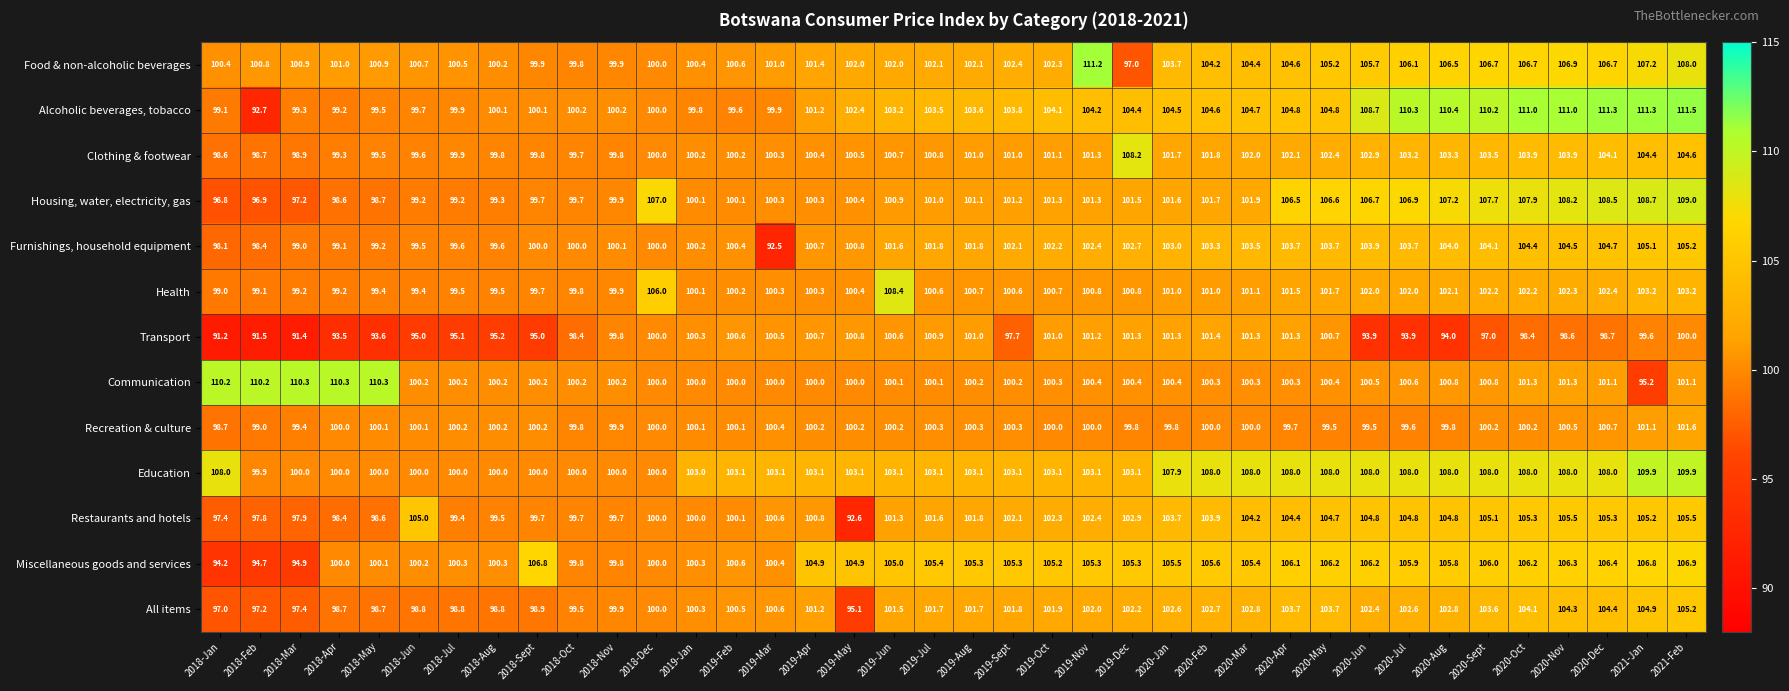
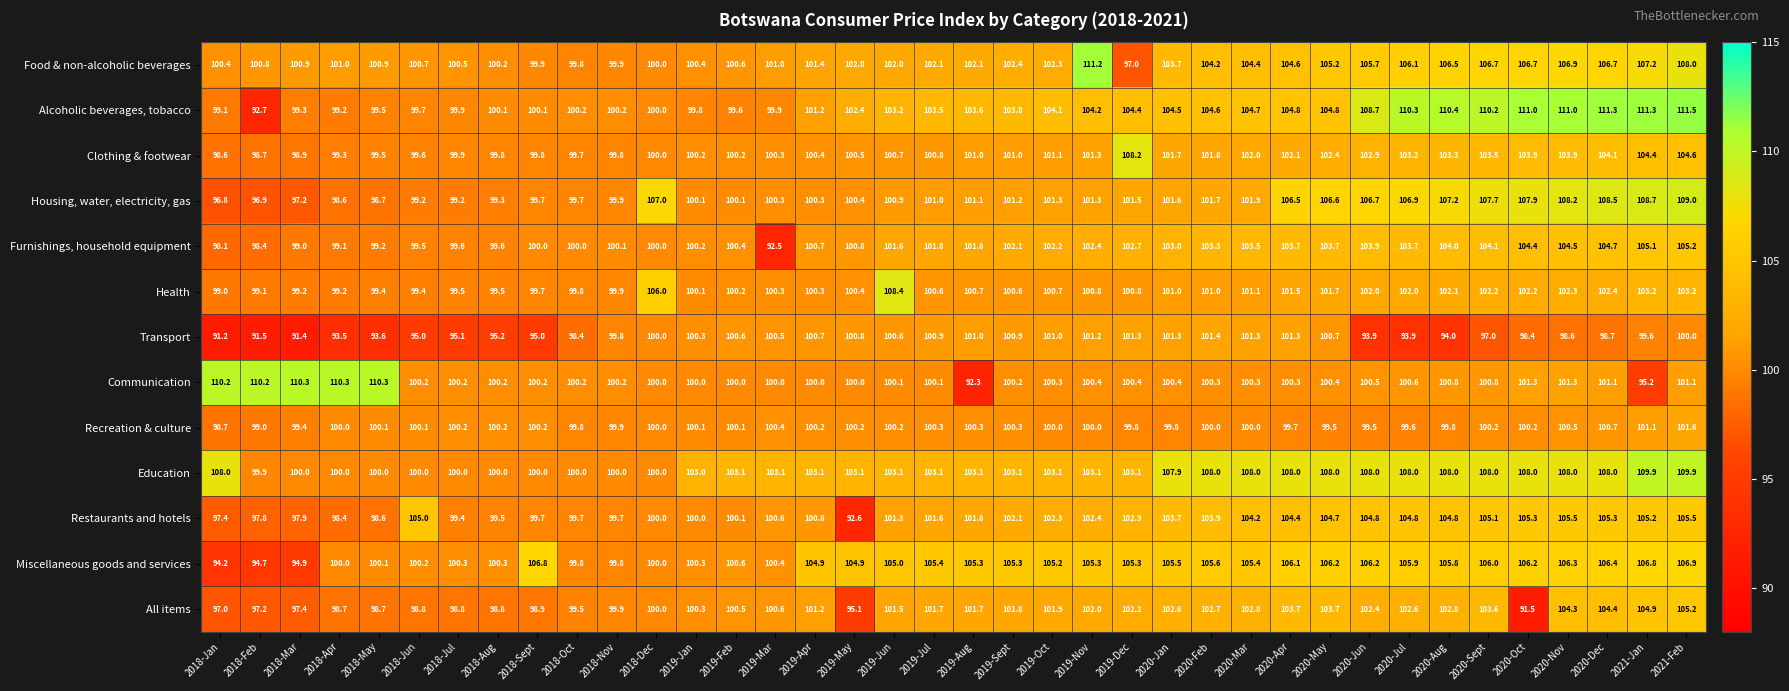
Transport, 2019-Sept: 97.7 -> 100.9
Communication, 2019-Aug: 100.2 -> 92.3
All items, 2020-Oct: 104.1 -> 91.5
